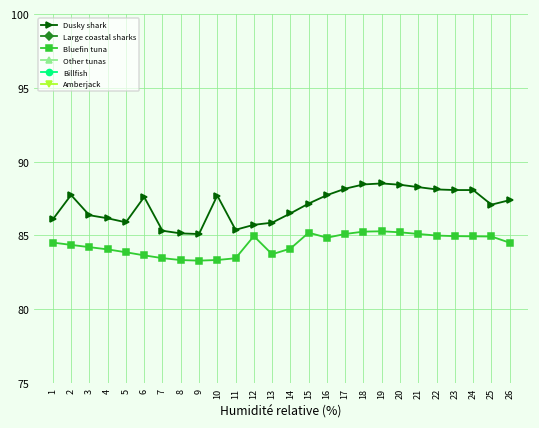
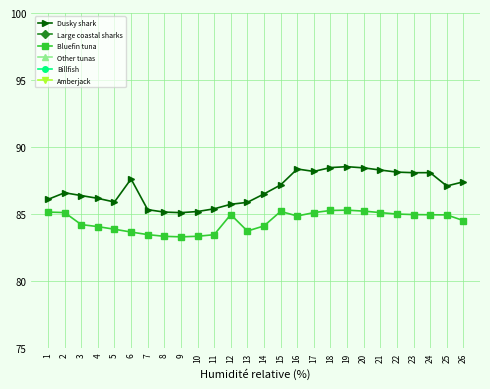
Bluefin tuna, 1: 84.5 -> 85.1
Dusky shark, 2: 87.7 -> 86.6
Bluefin tuna, 2: 84.3 -> 85.1
Dusky shark, 10: 87.7 -> 85.2
Dusky shark, 16: 87.7 -> 88.3
